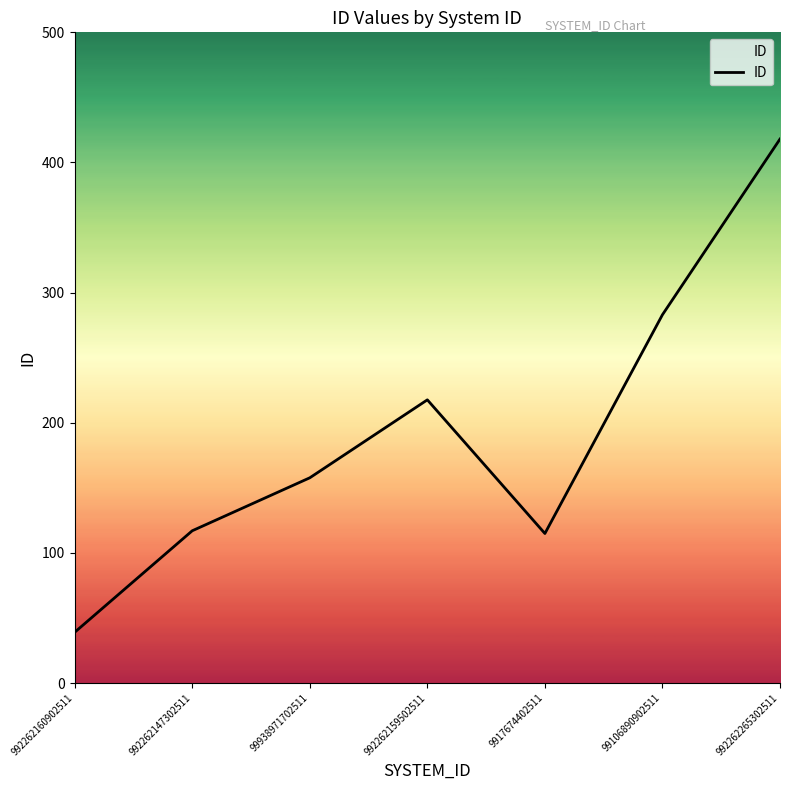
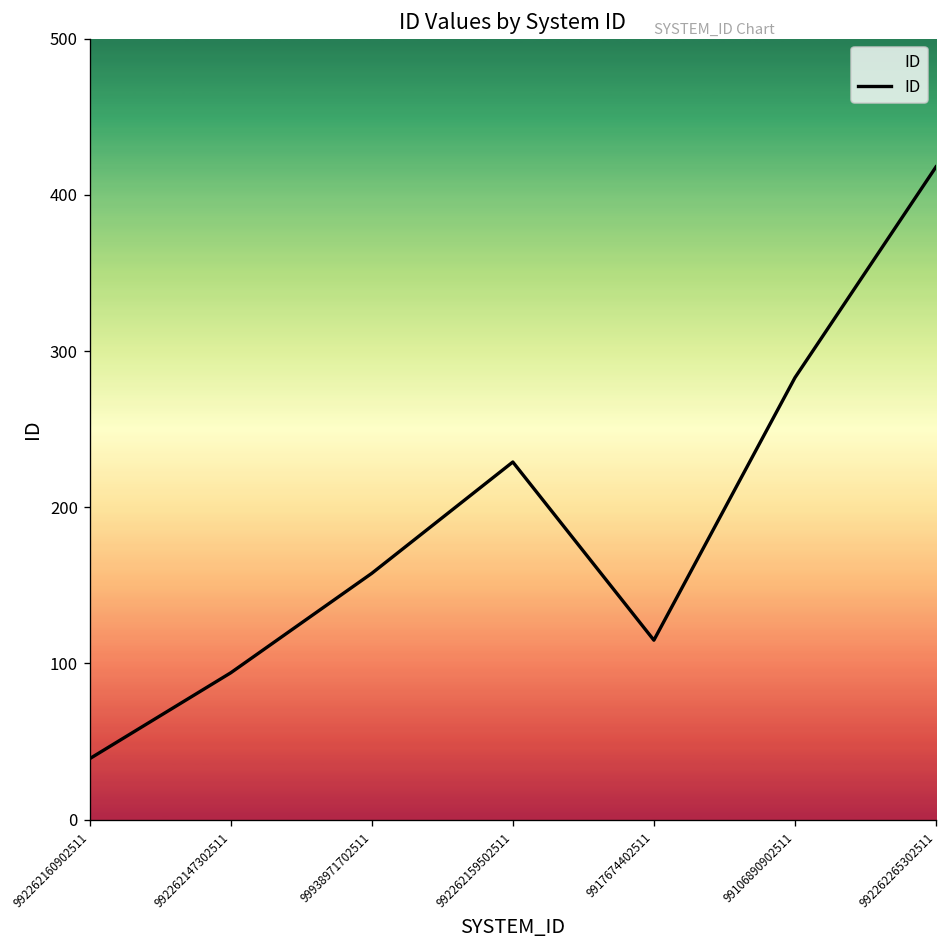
992262147302511: 117 -> 94
992262159502511: 218 -> 229
